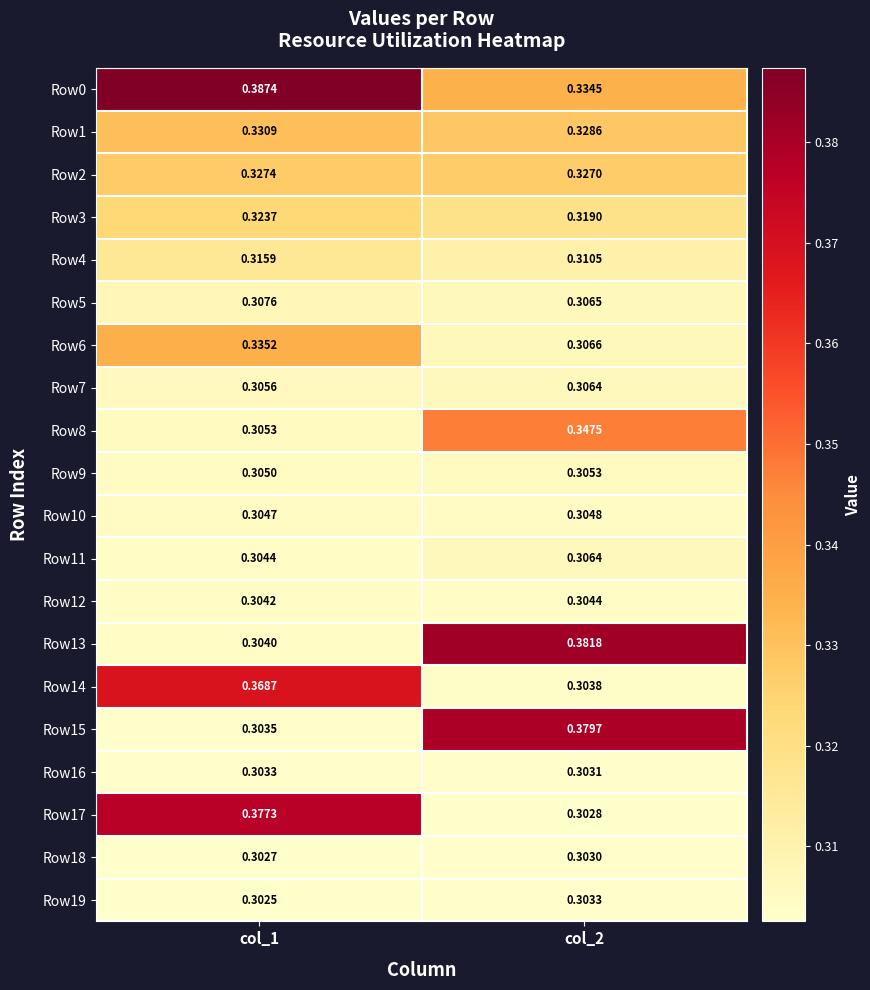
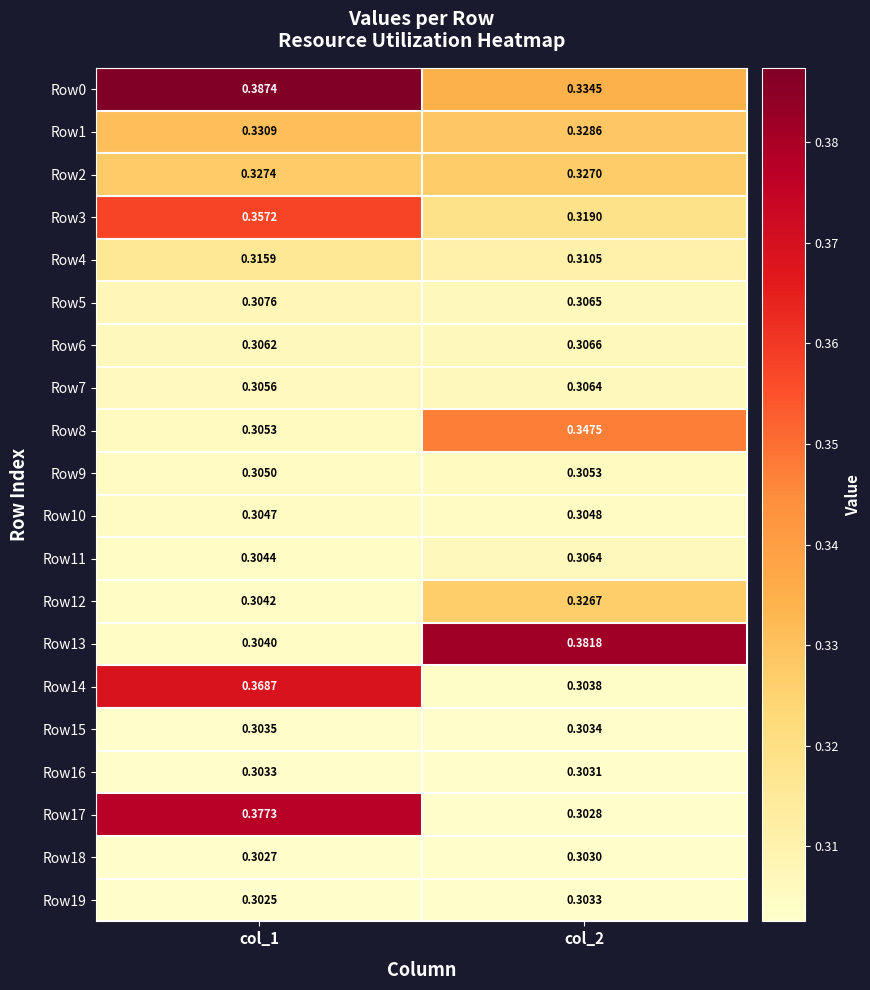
Row3, col_1: 0.3237 -> 0.3572
Row6, col_1: 0.3352 -> 0.3062
Row12, col_2: 0.3044 -> 0.3267
Row15, col_2: 0.3797 -> 0.3034
